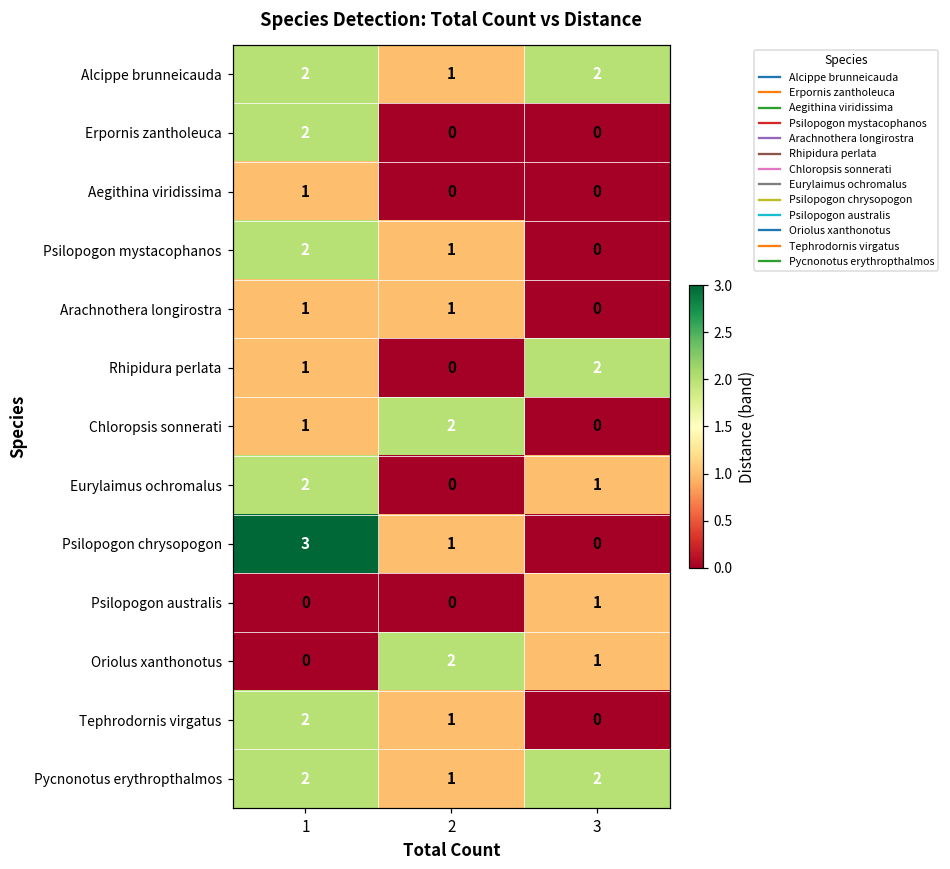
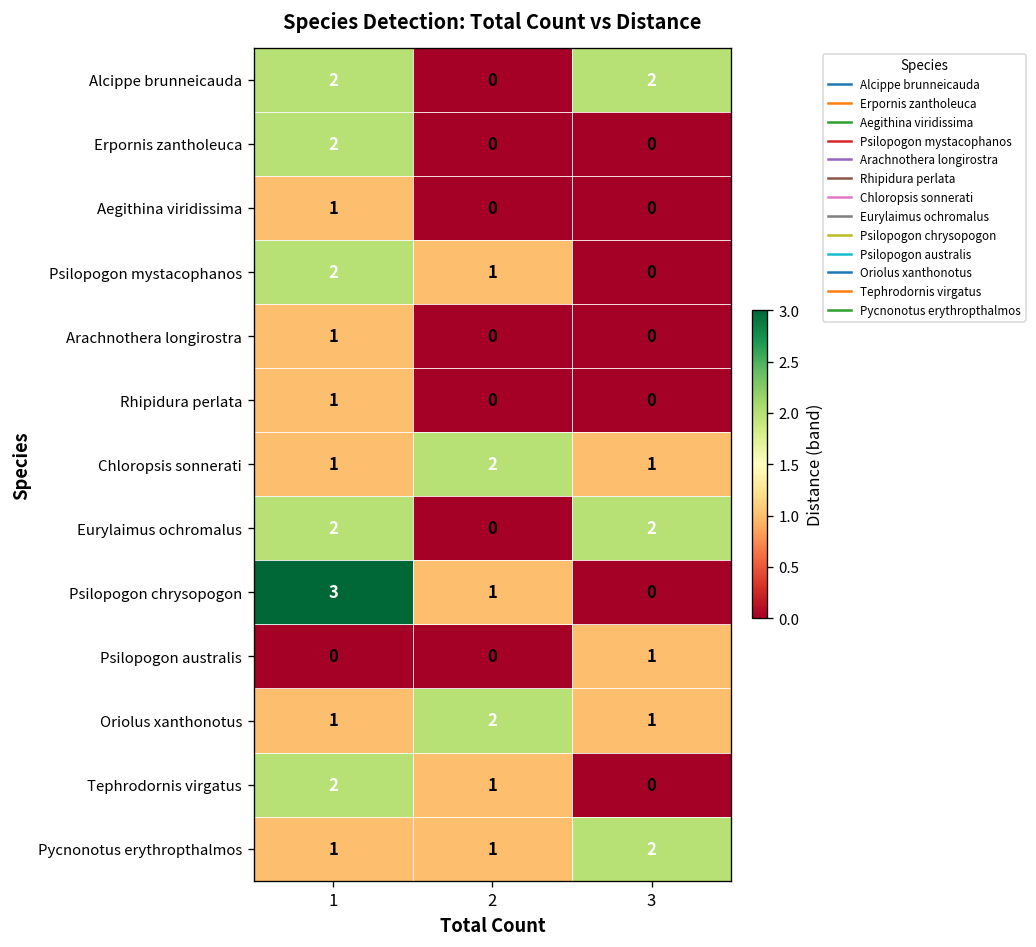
Alcippe brunneicauda, 2: 1 -> 0
Arachnothera longirostra, 2: 1 -> 0
Rhipidura perlata, 3: 2 -> 0
Chloropsis sonnerati, 3: 0 -> 1
Eurylaimus ochromalus, 3: 1 -> 2
Oriolus xanthonotus, 1: 0 -> 1
Pycnonotus erythropthalmos, 1: 2 -> 1
